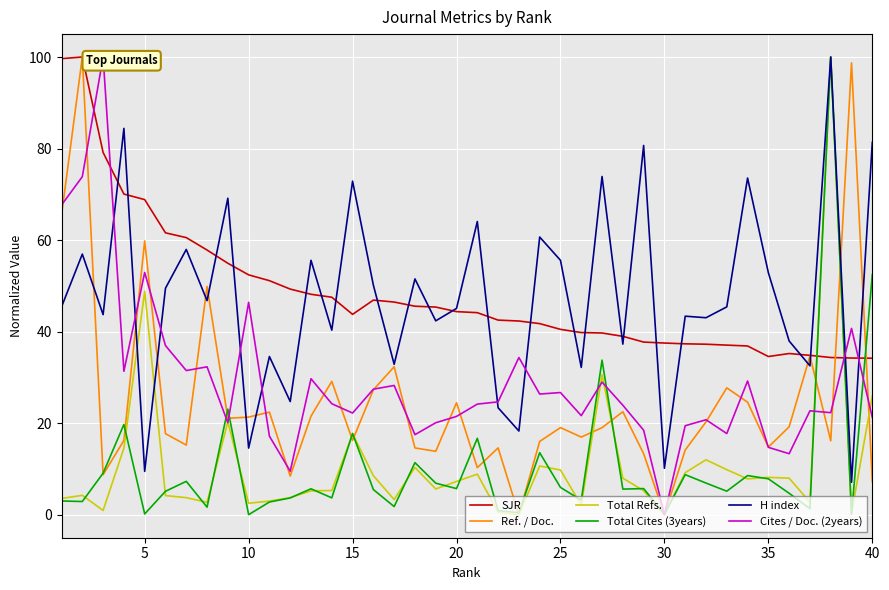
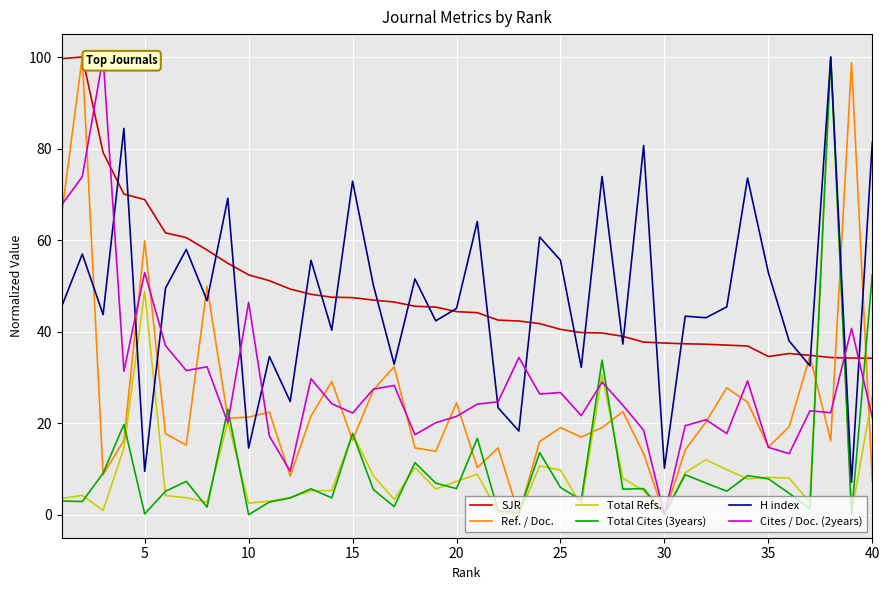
SJR, 15: 44 -> 47
